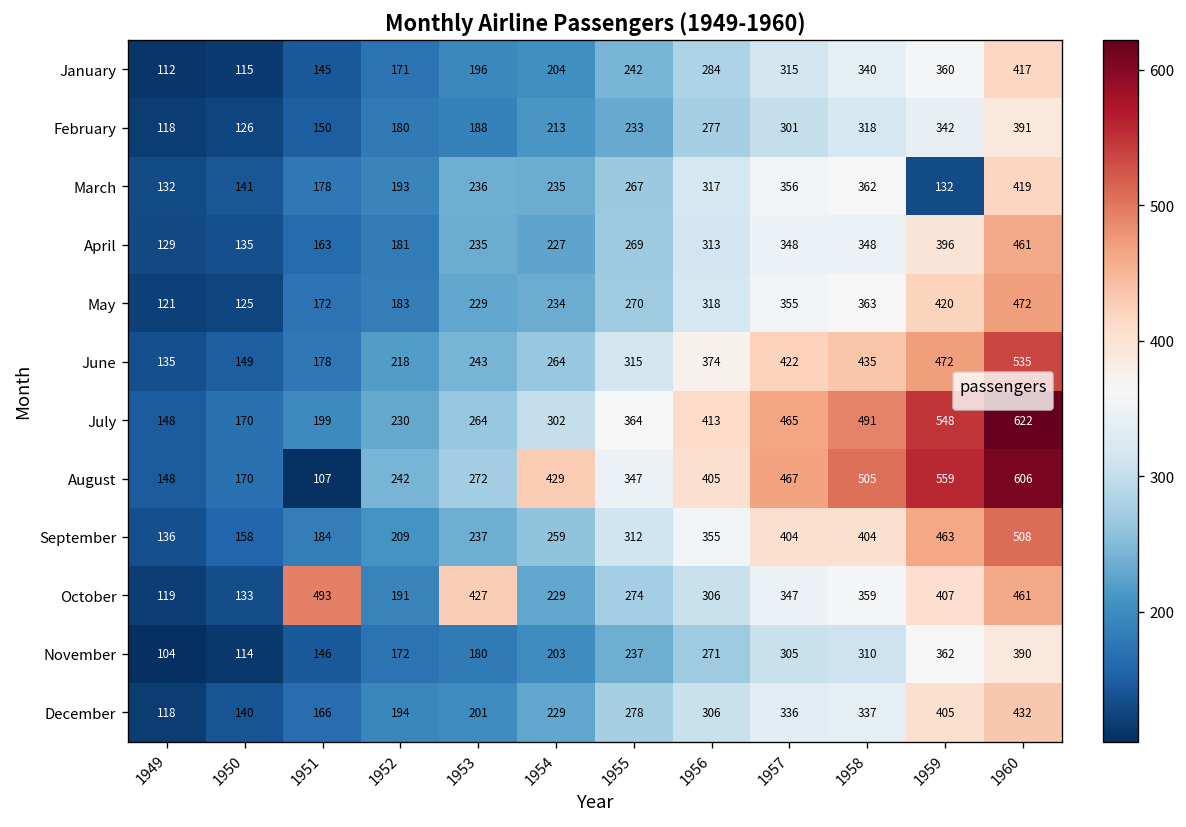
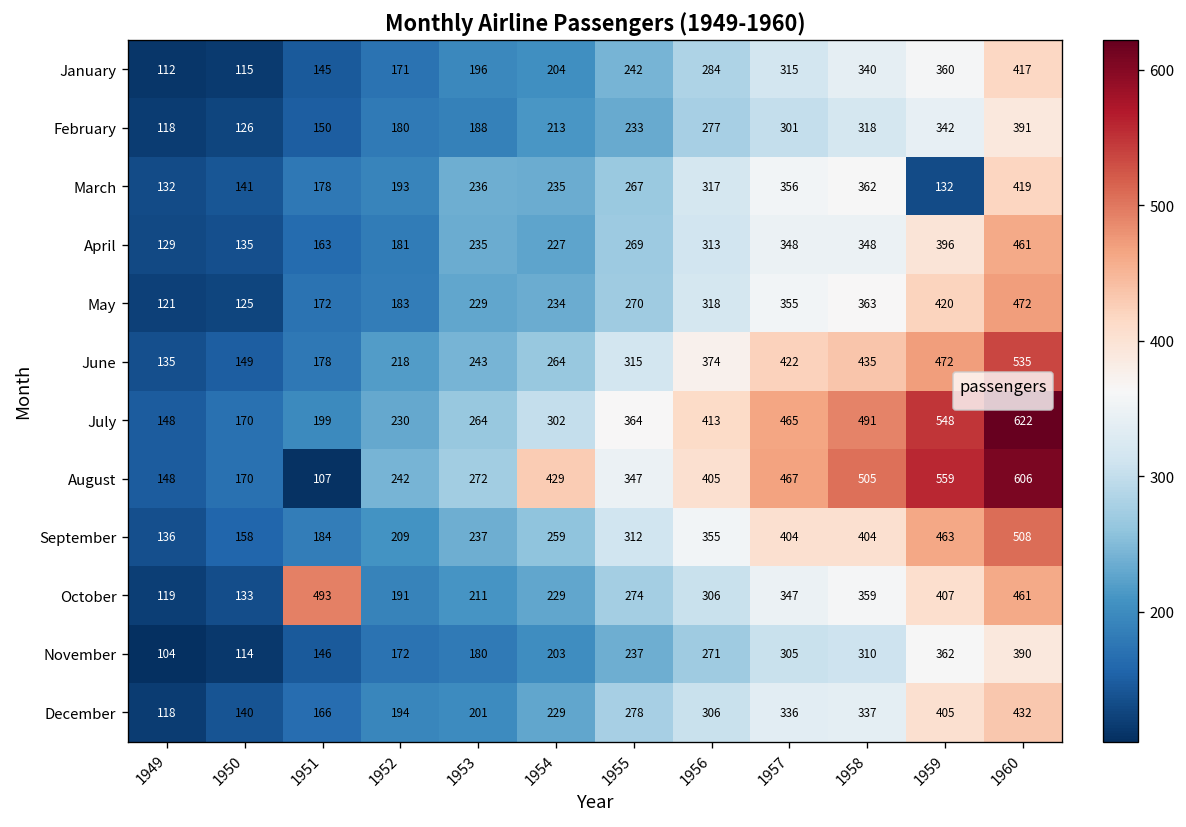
October, 1953: 427 -> 211
